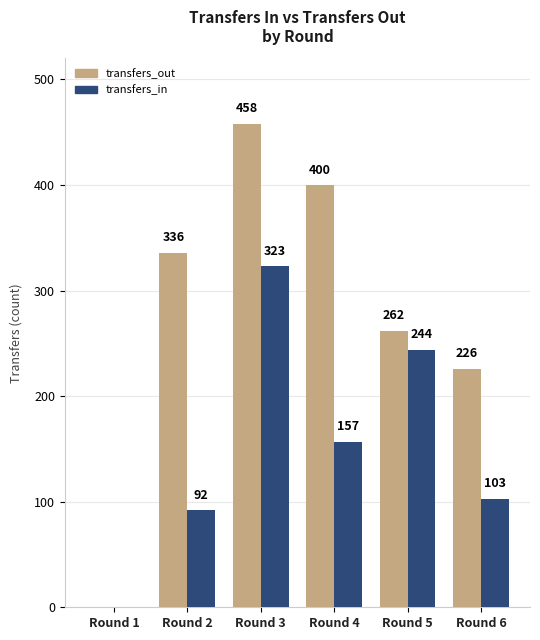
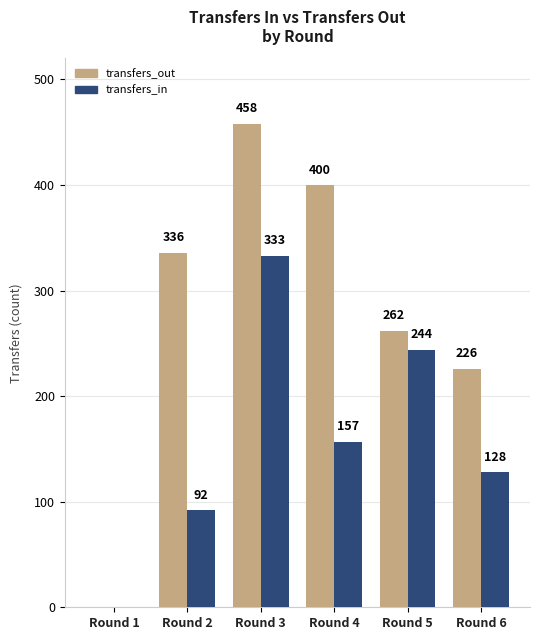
transfers_in, Round 3: 323 -> 333
transfers_in, Round 6: 103 -> 128
